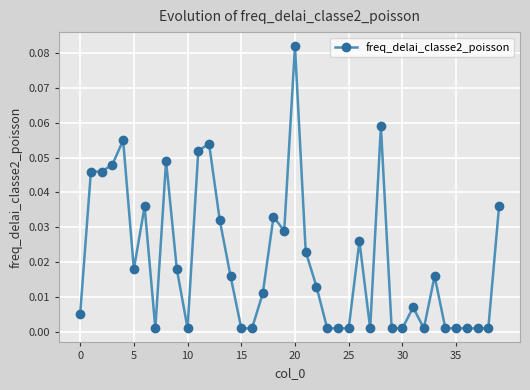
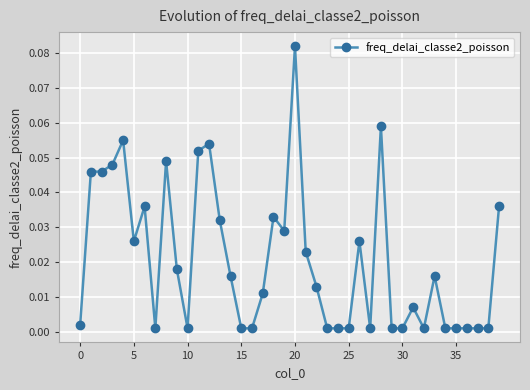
0: 0.005 -> 0.002
5: 0.018 -> 0.026
